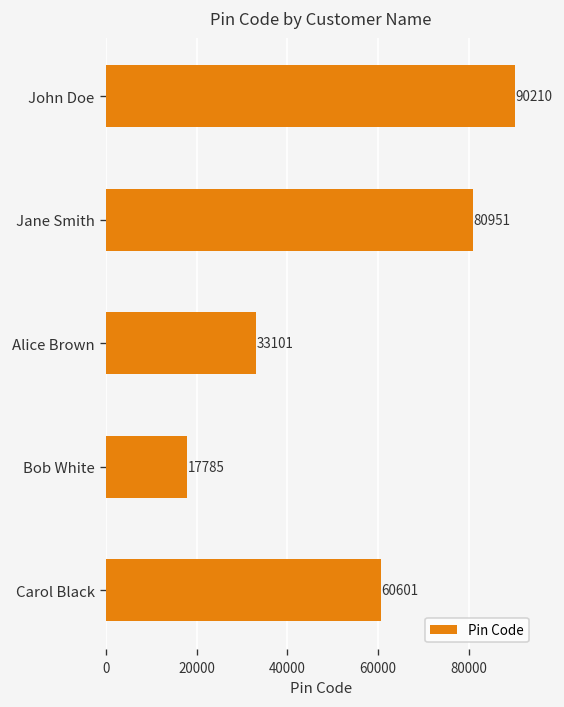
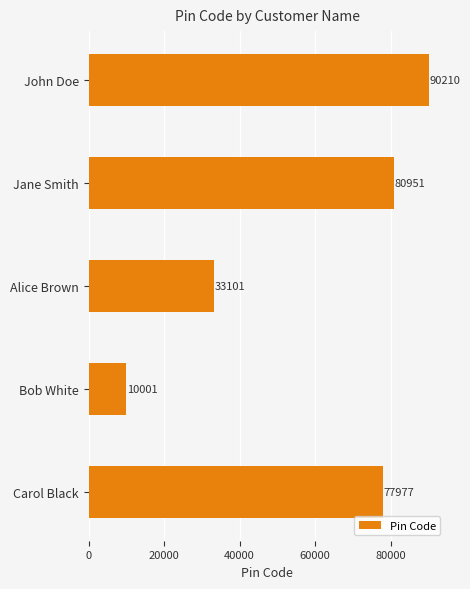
Bob White: 17785 -> 10001
Carol Black: 60601 -> 77977
